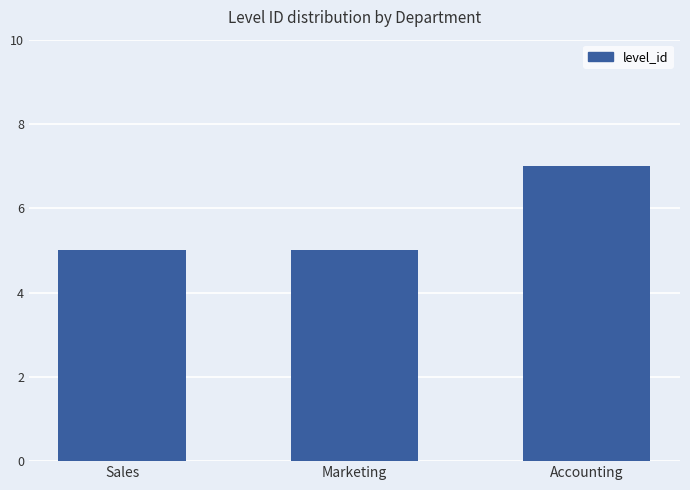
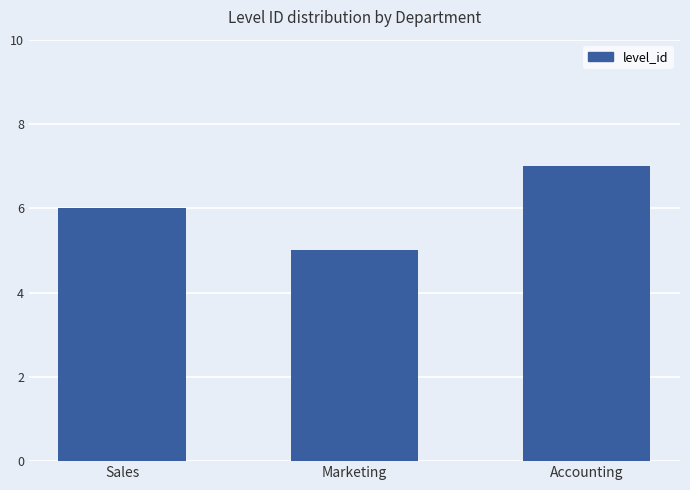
Sales: 5 -> 6
